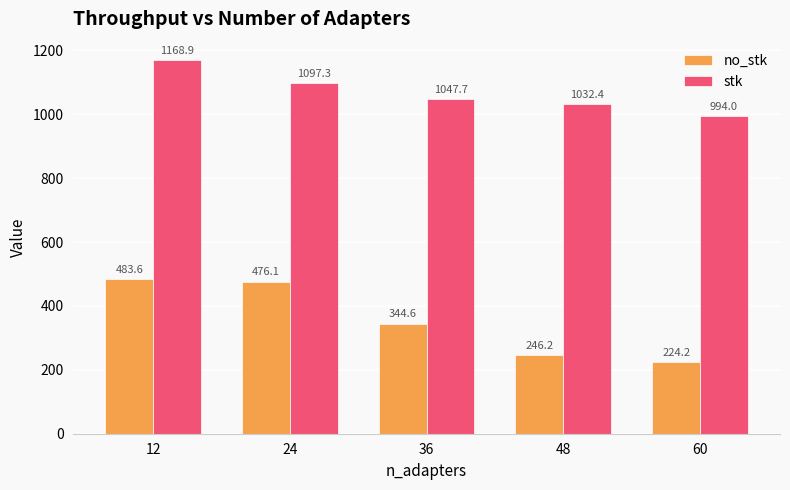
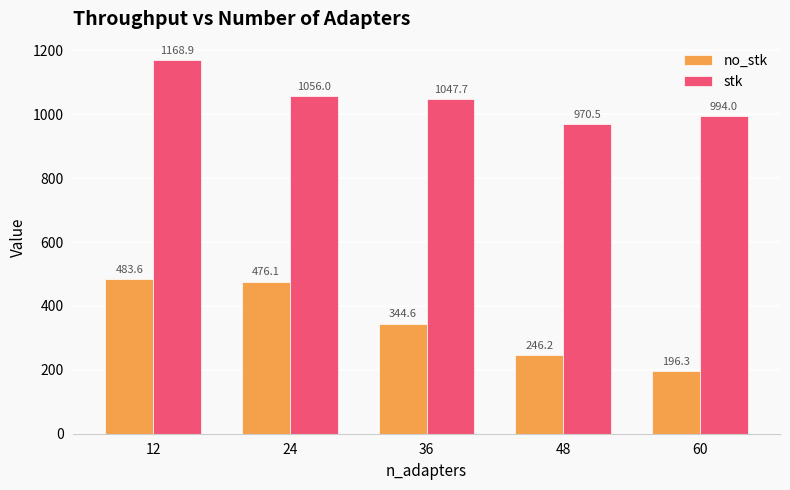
stk, 24: 1097.3 -> 1056.0
stk, 48: 1032.4 -> 970.5
no_stk, 60: 224.2 -> 196.3
